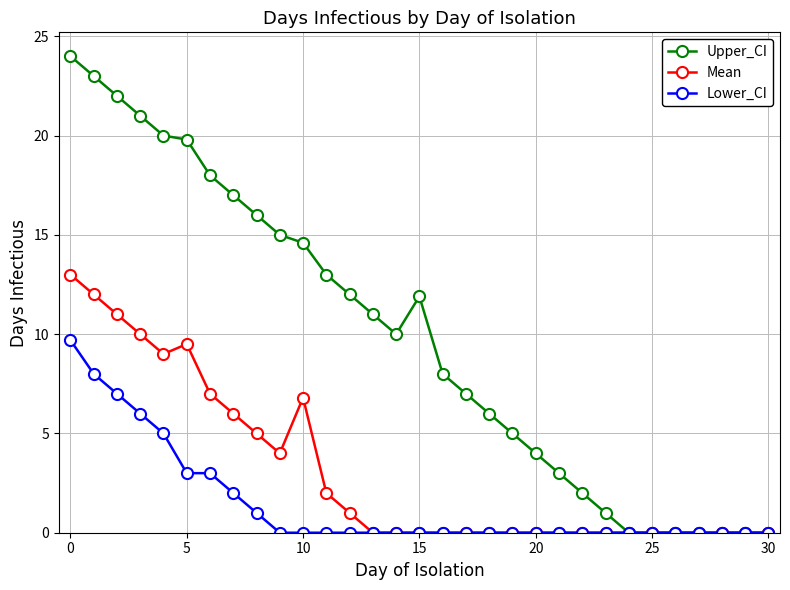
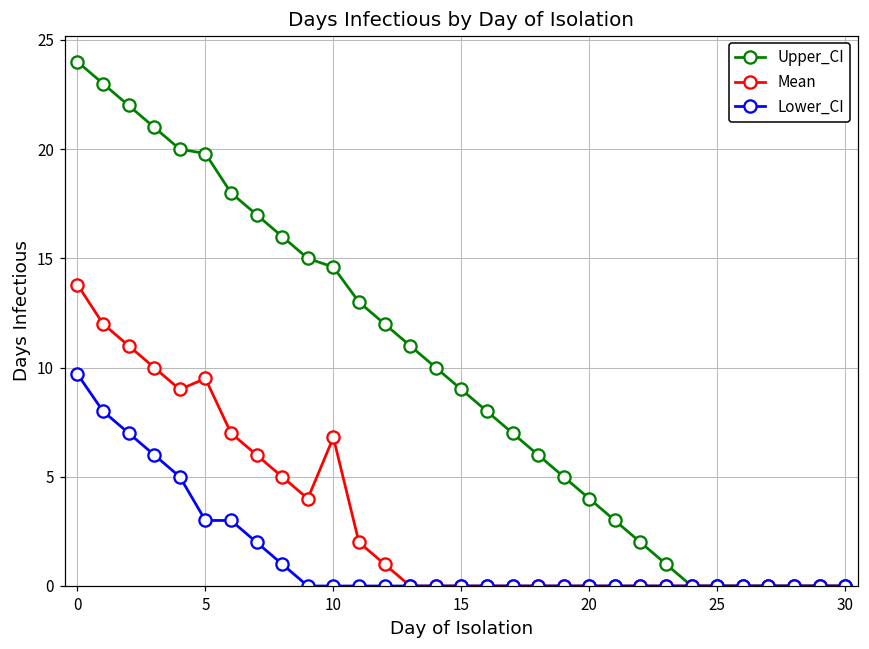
Mean, 0: 13.0 -> 13.8
Upper_CI, 15: 11.9 -> 9.0
